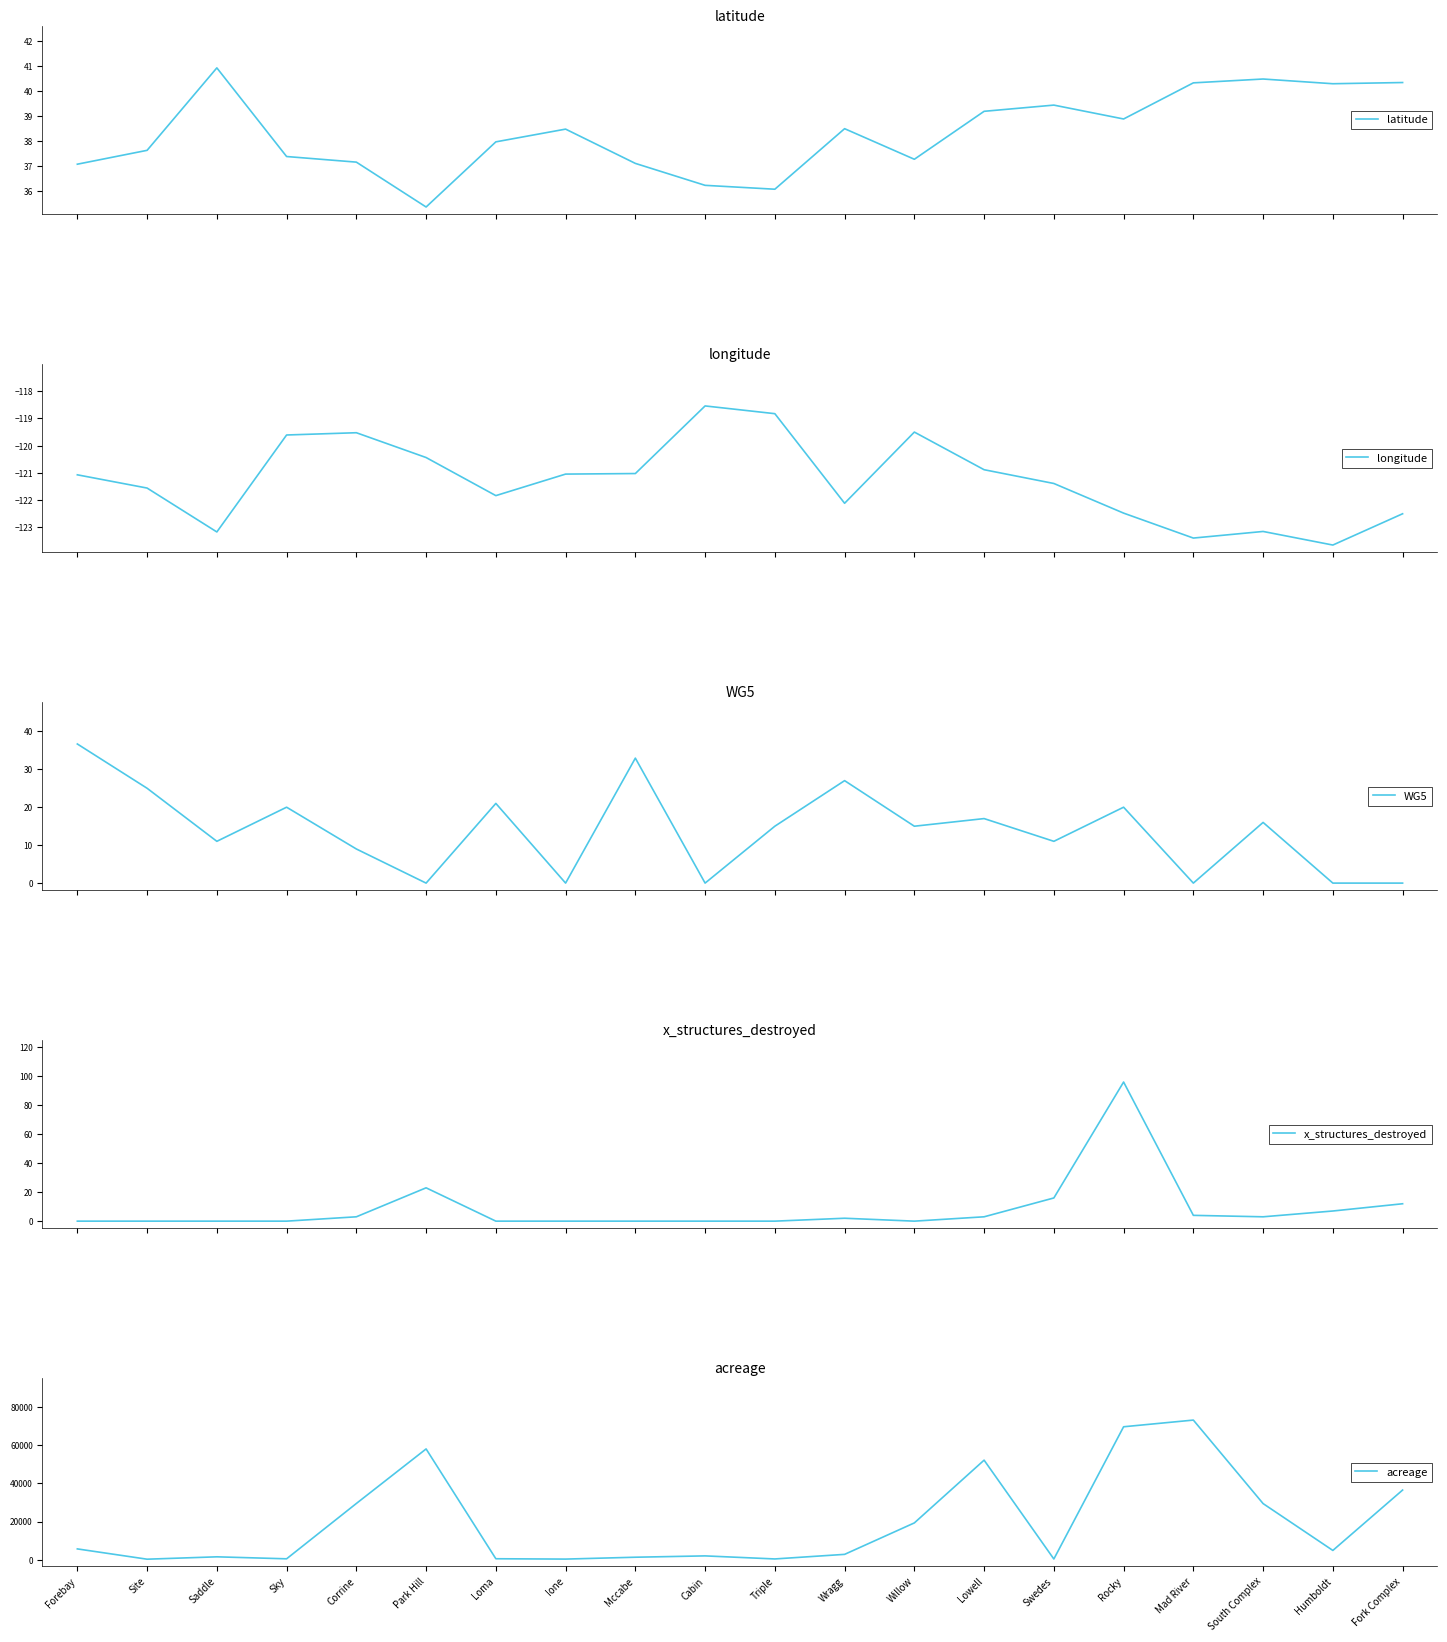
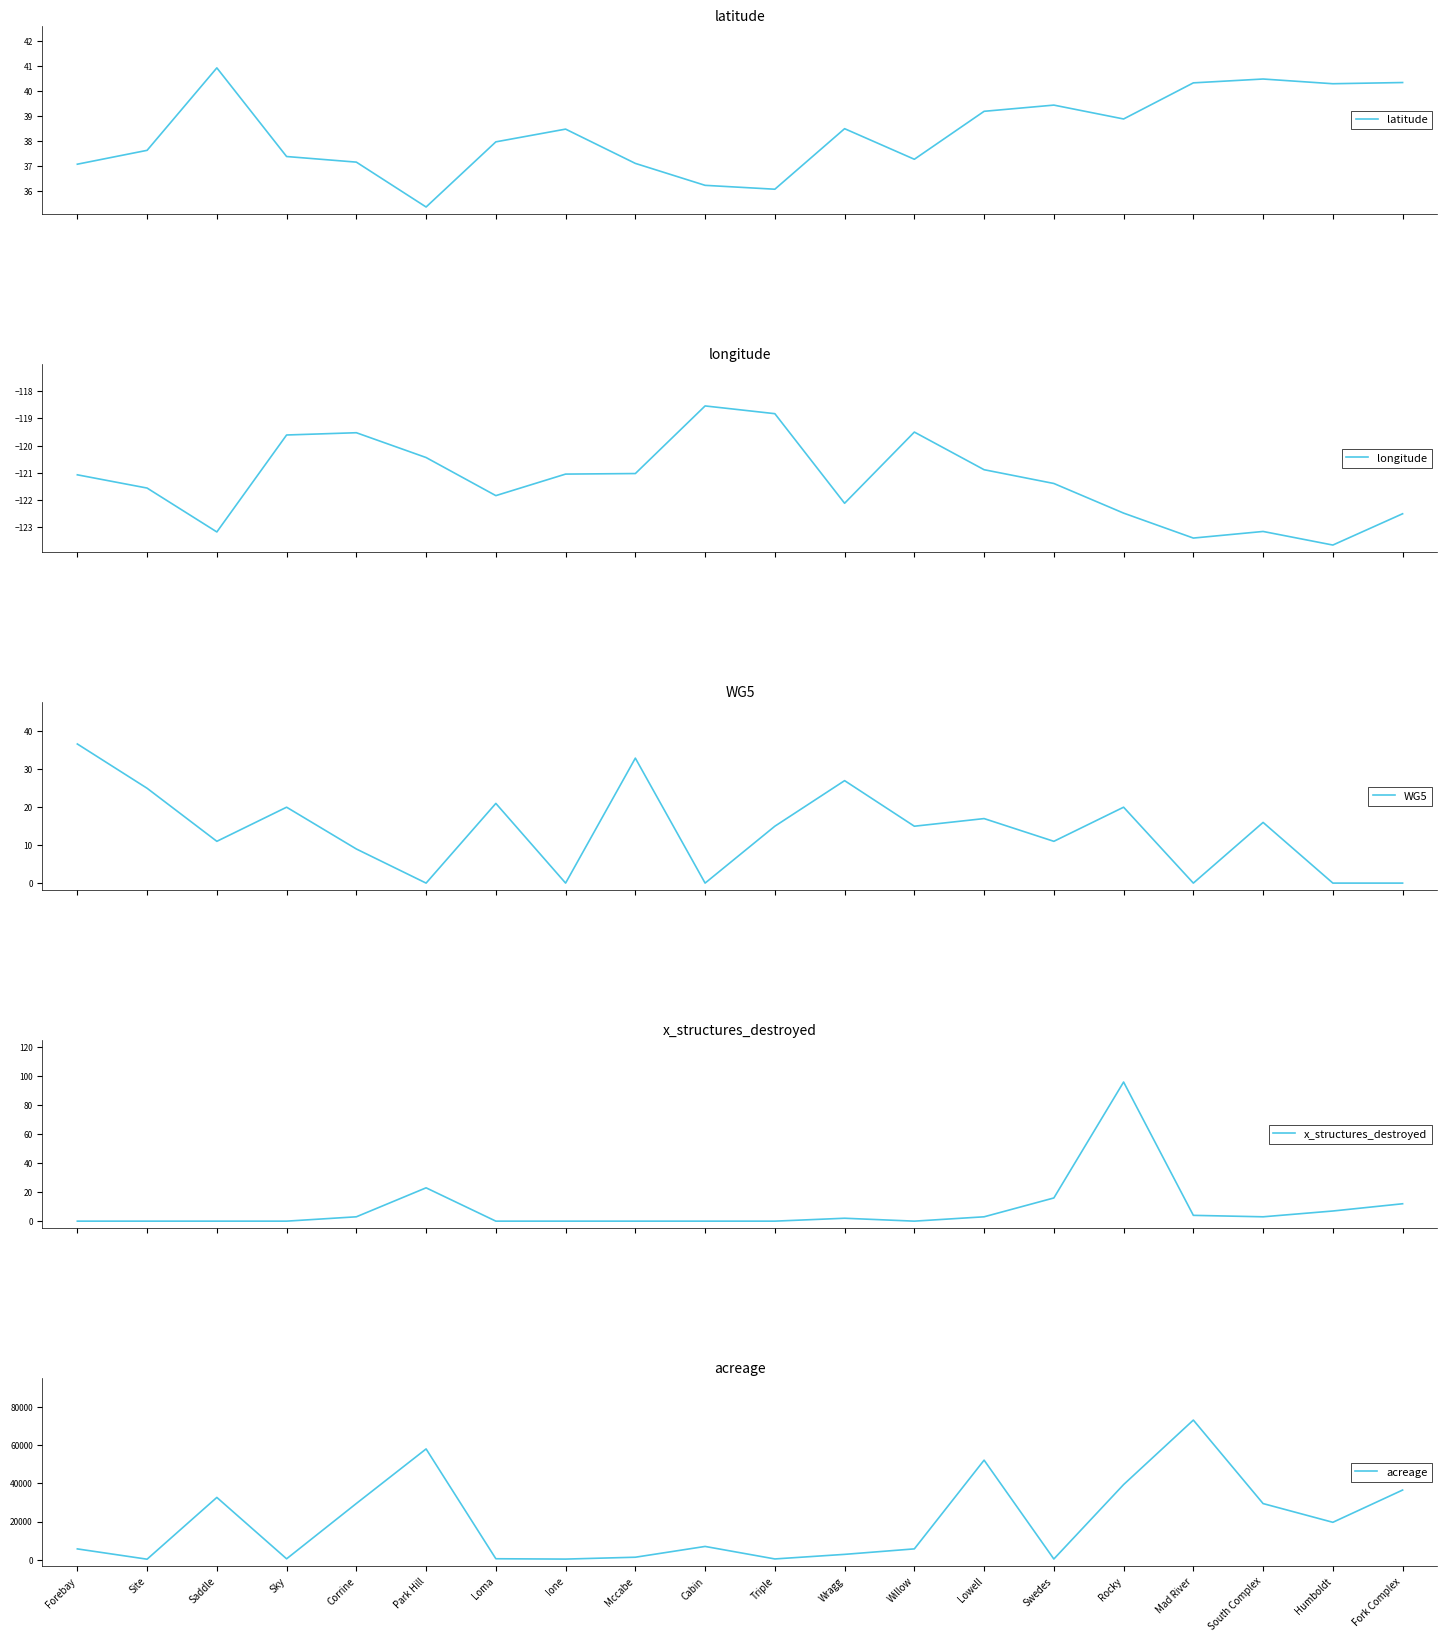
acreage, Saddle: 2000 -> 33000
acreage, Cabin: 2000 -> 7000
acreage, Willow: 19000 -> 6000
acreage, Rocky: 70000 -> 39000
acreage, Humboldt: 5000 -> 20000
